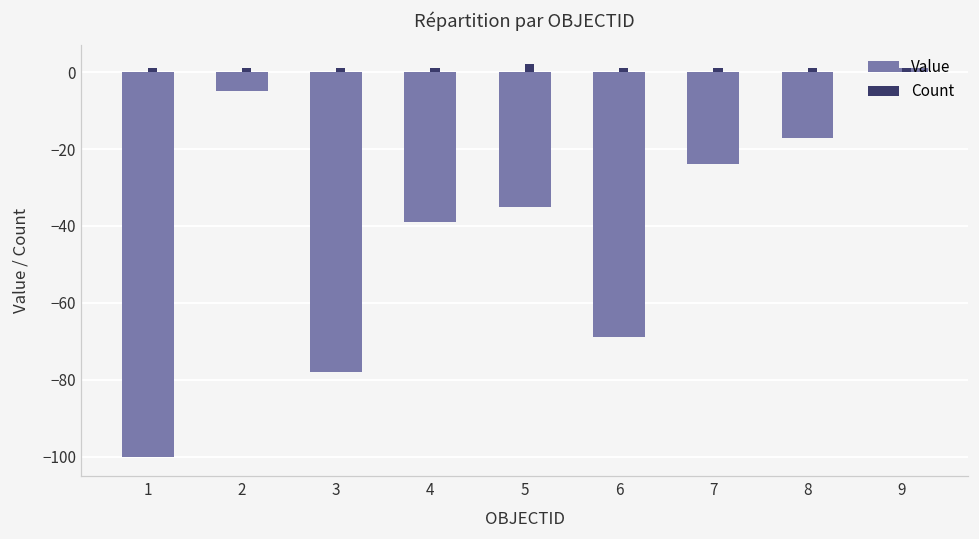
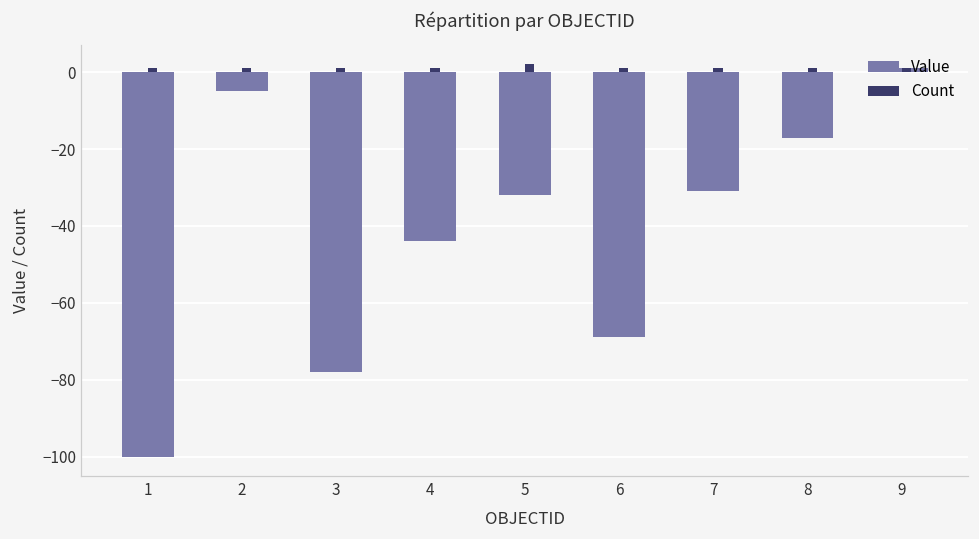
Value, 4: -39 -> -44
Value, 5: -35 -> -32
Value, 7: -24 -> -31
